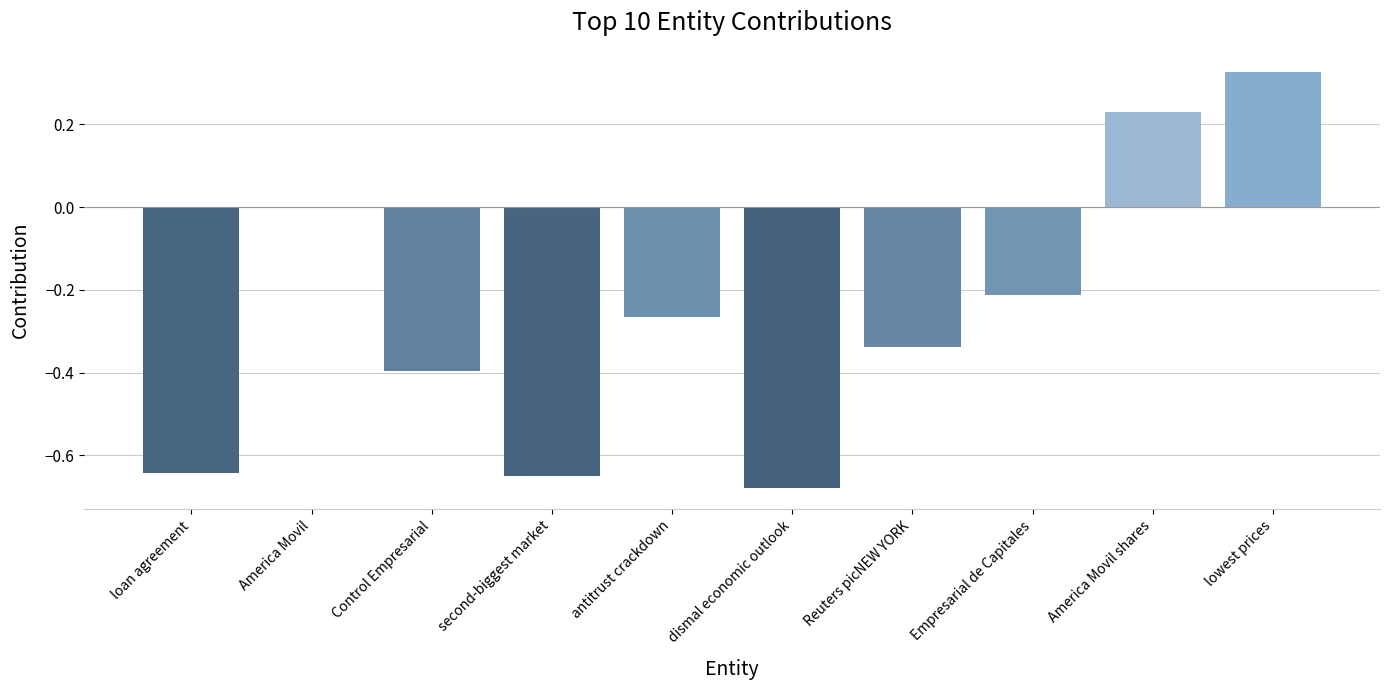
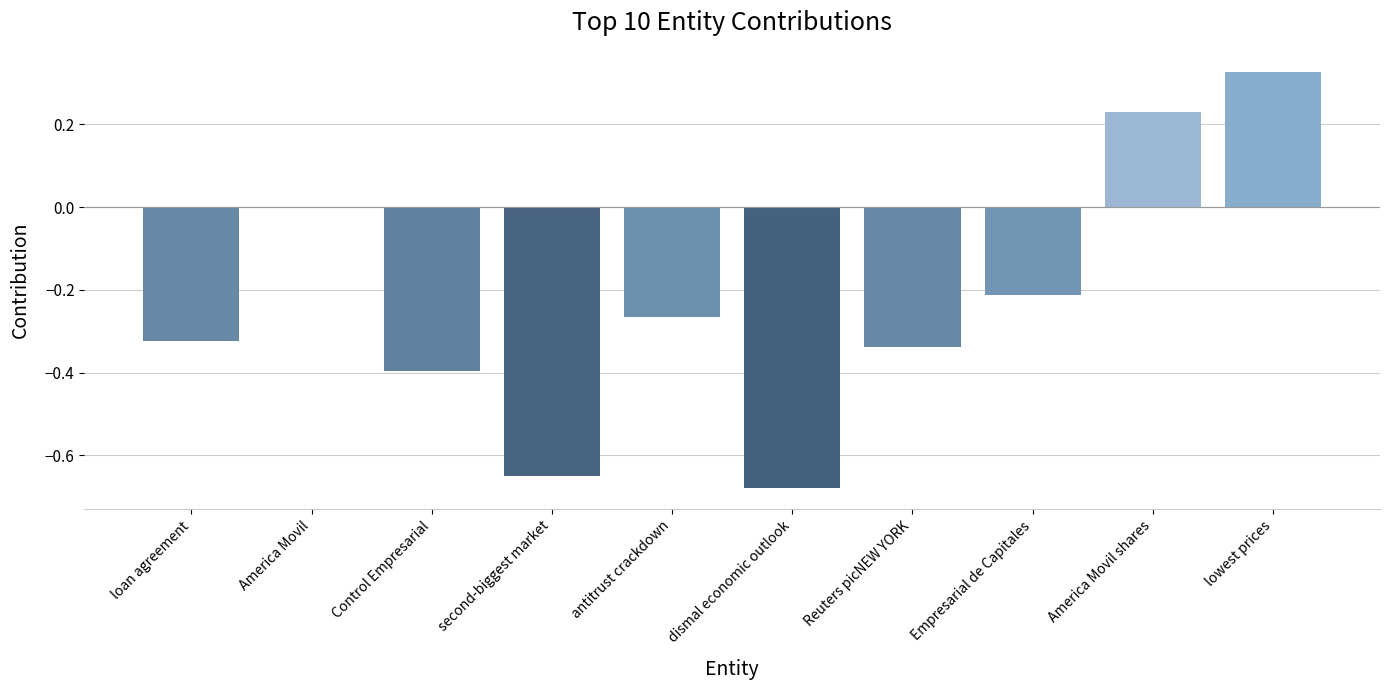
loan agreement: -0.64 -> -0.32
